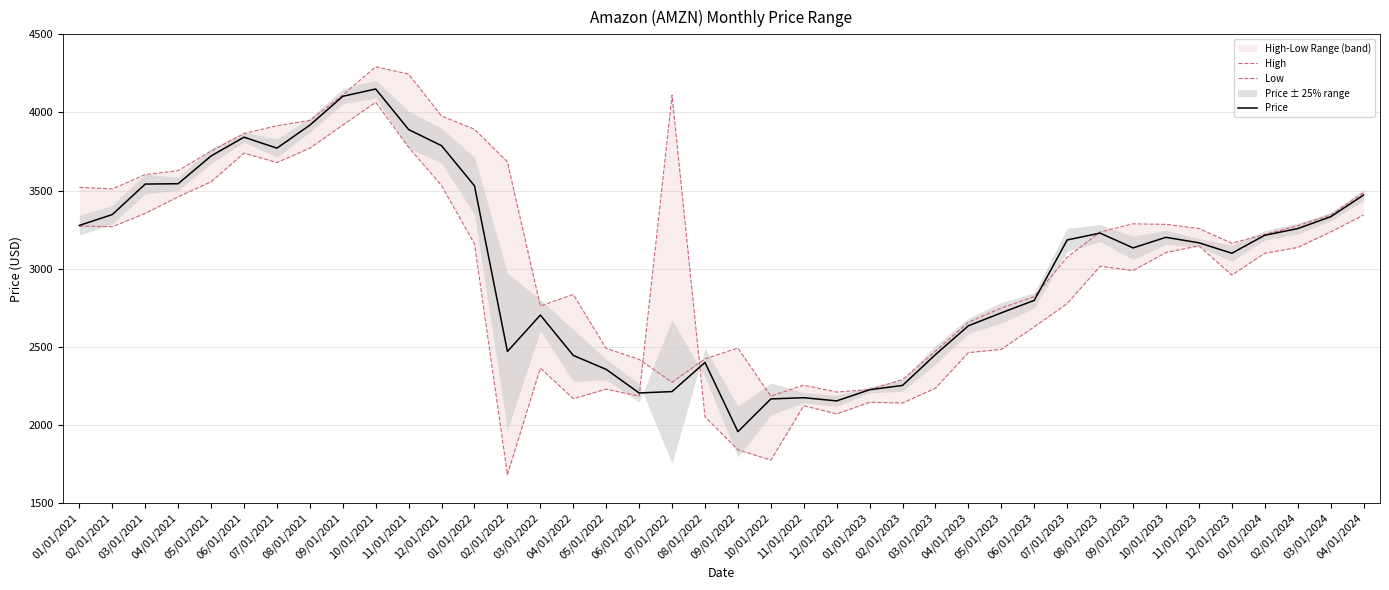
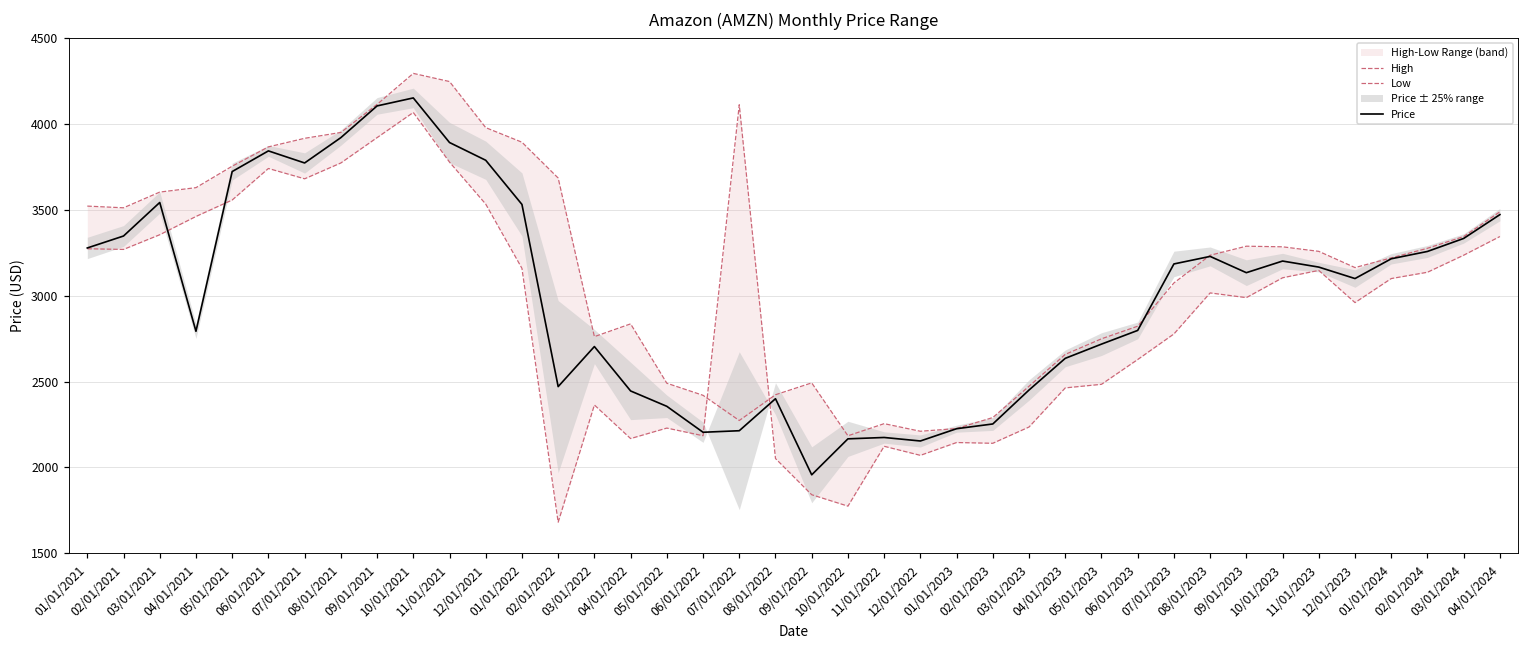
Price, 04/01/2021: 3540 -> 2790
